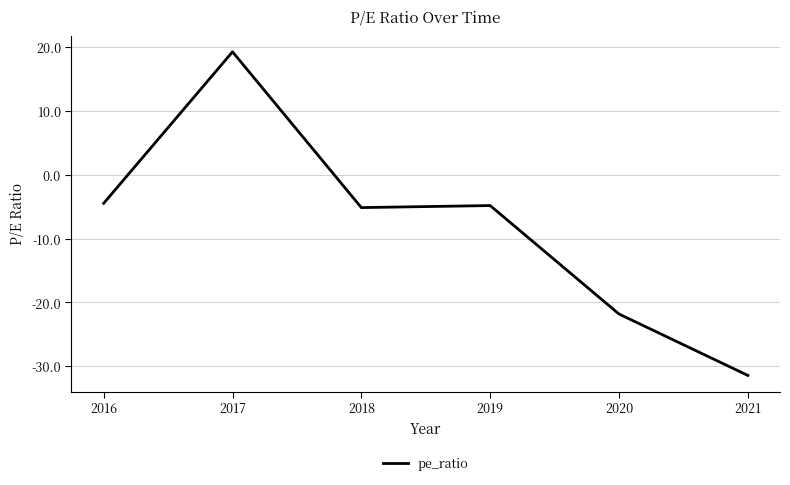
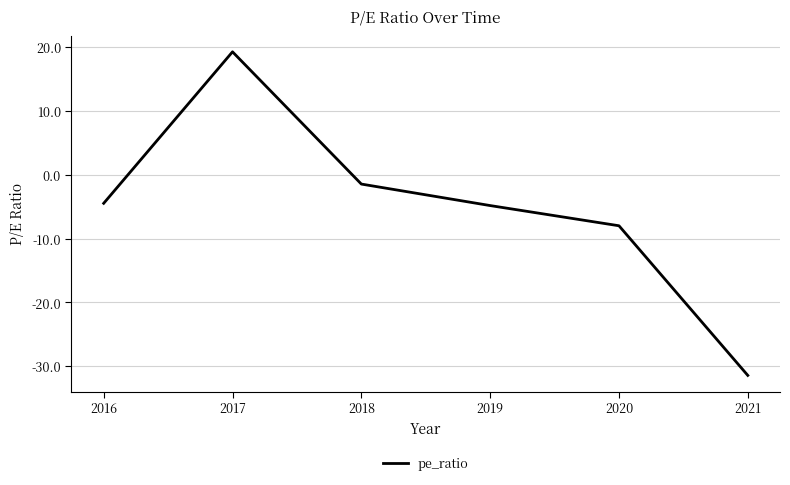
2018: -5 -> -1
2020: -22 -> -8
